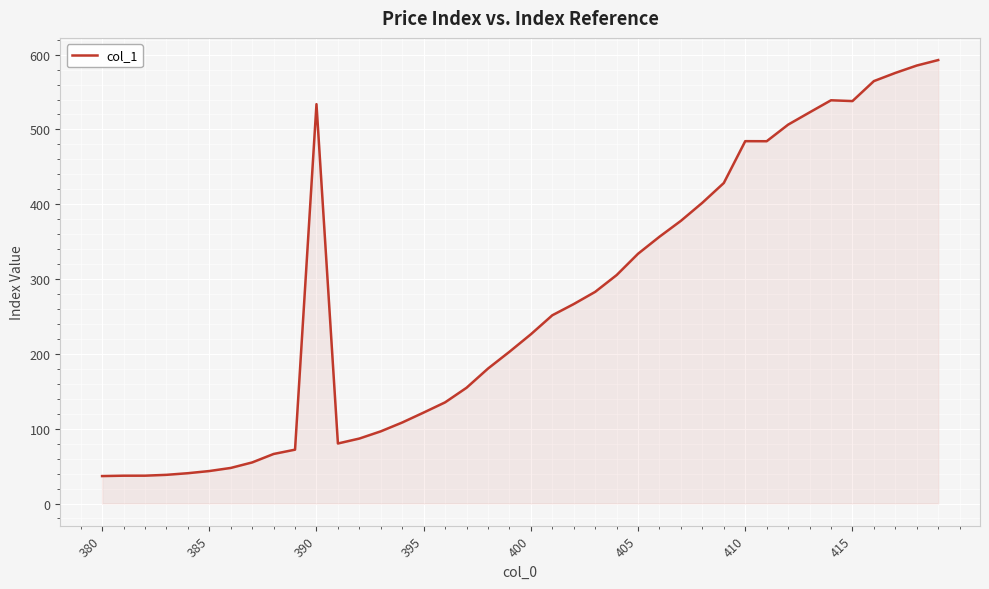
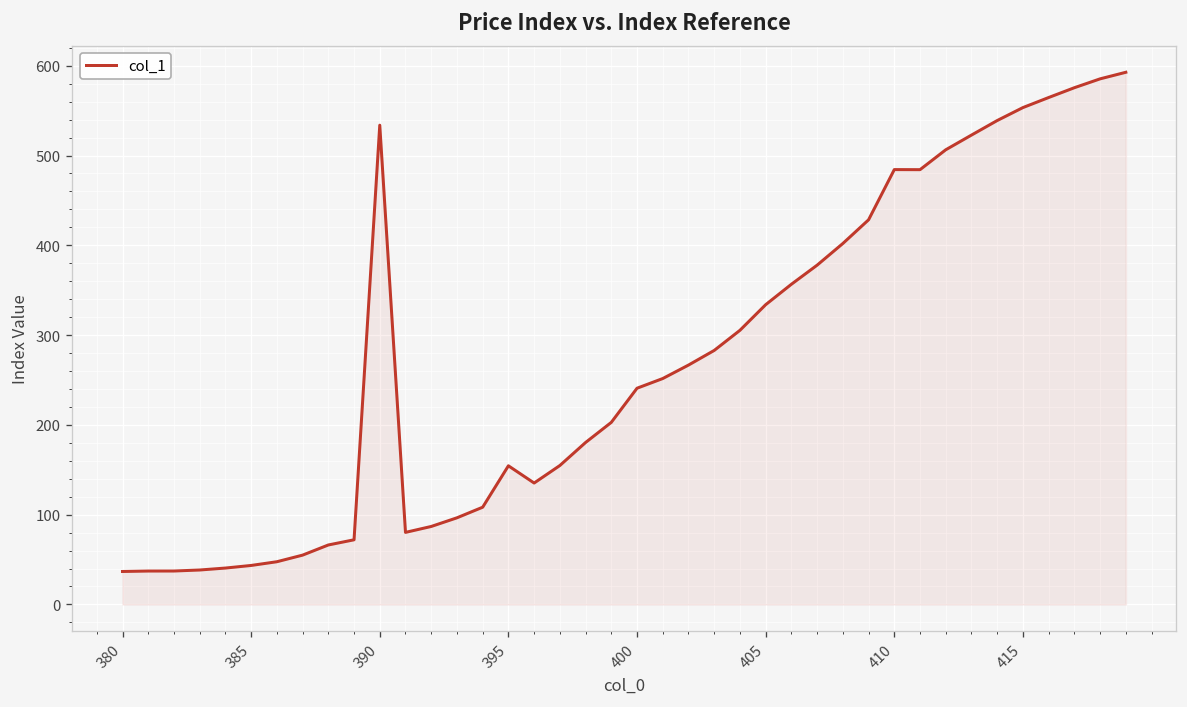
395: 120 -> 150
400: 230 -> 240
415: 540 -> 550
